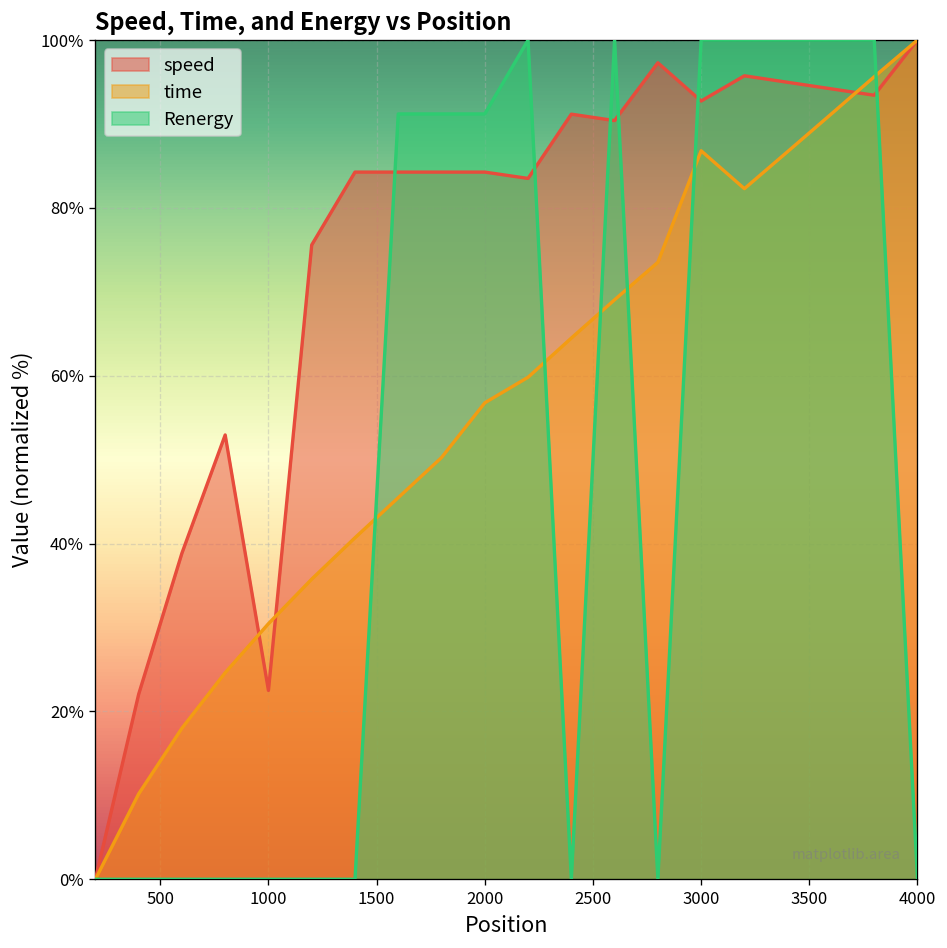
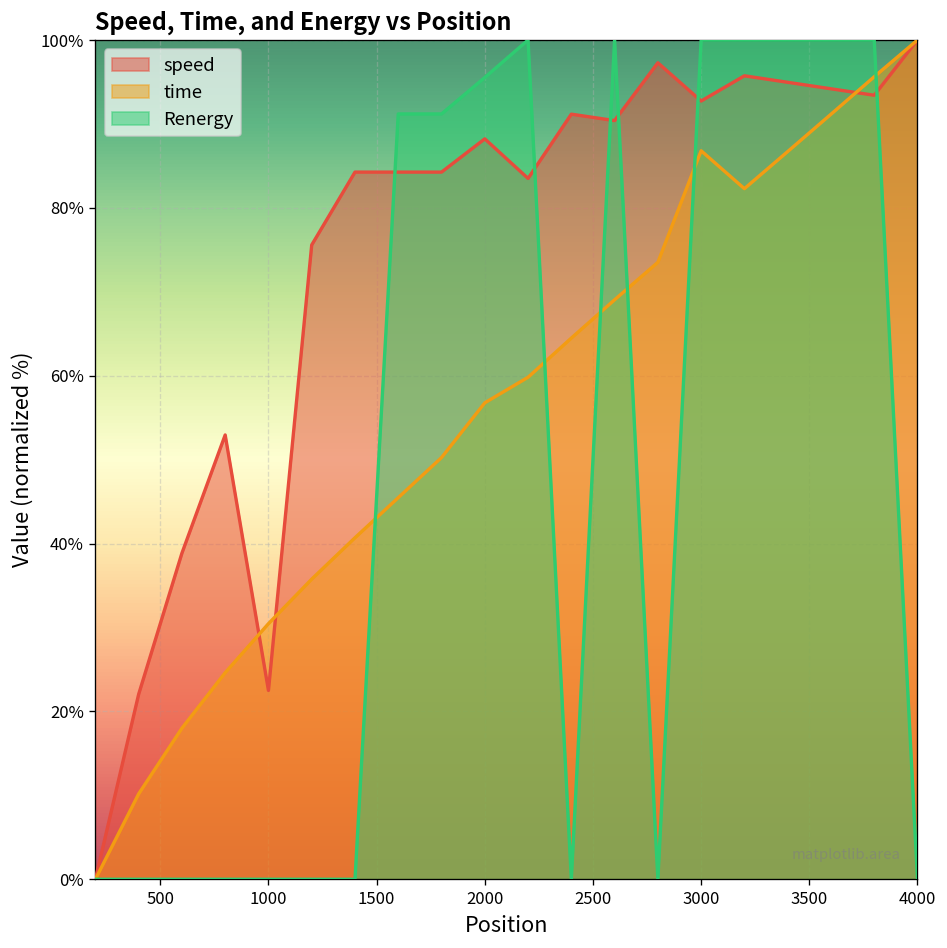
speed, 2000: 84% -> 88%
Renergy, 2000: 91% -> 96%
